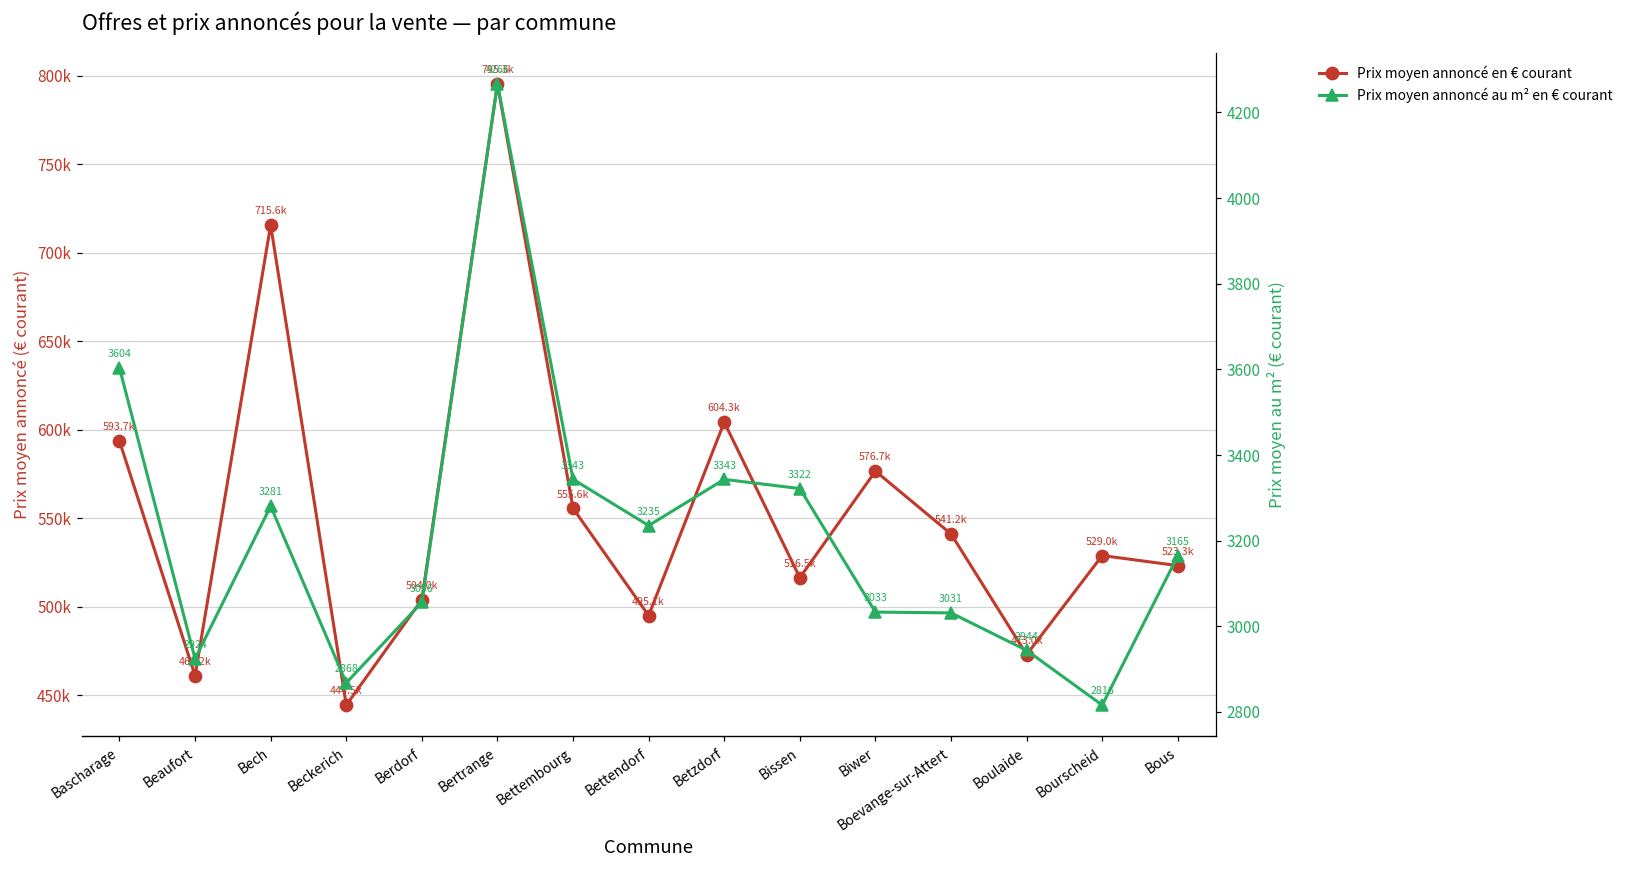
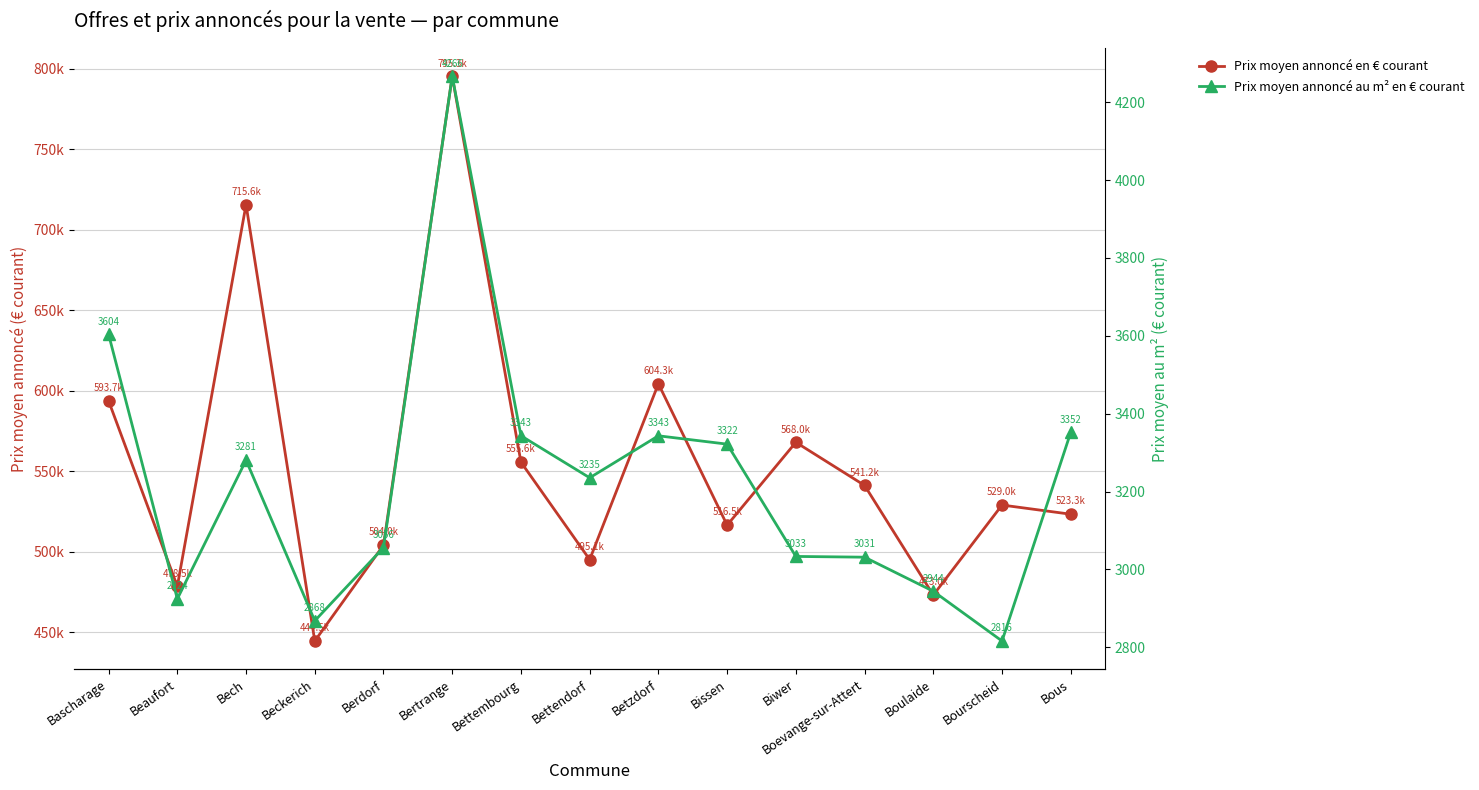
Prix moyen annoncé en € courant, Beaufort: 461.2k -> 478.5k
Prix moyen annoncé en € courant, Biwer: 576.7k -> 568.0k
Prix moyen annoncé au m² en € courant, Bous: 3165 -> 3352
